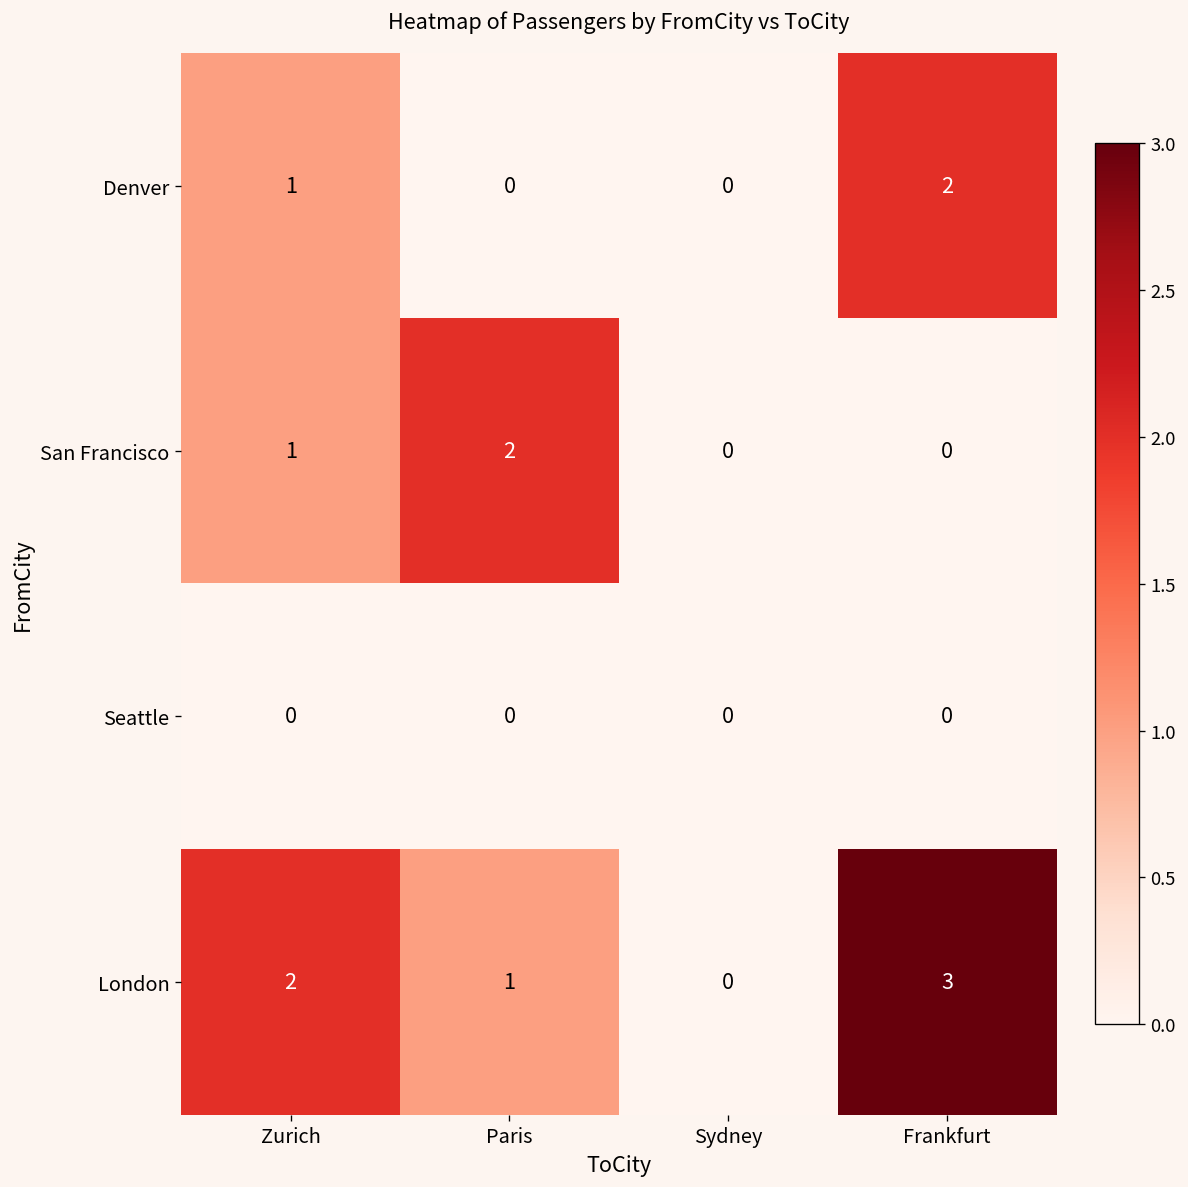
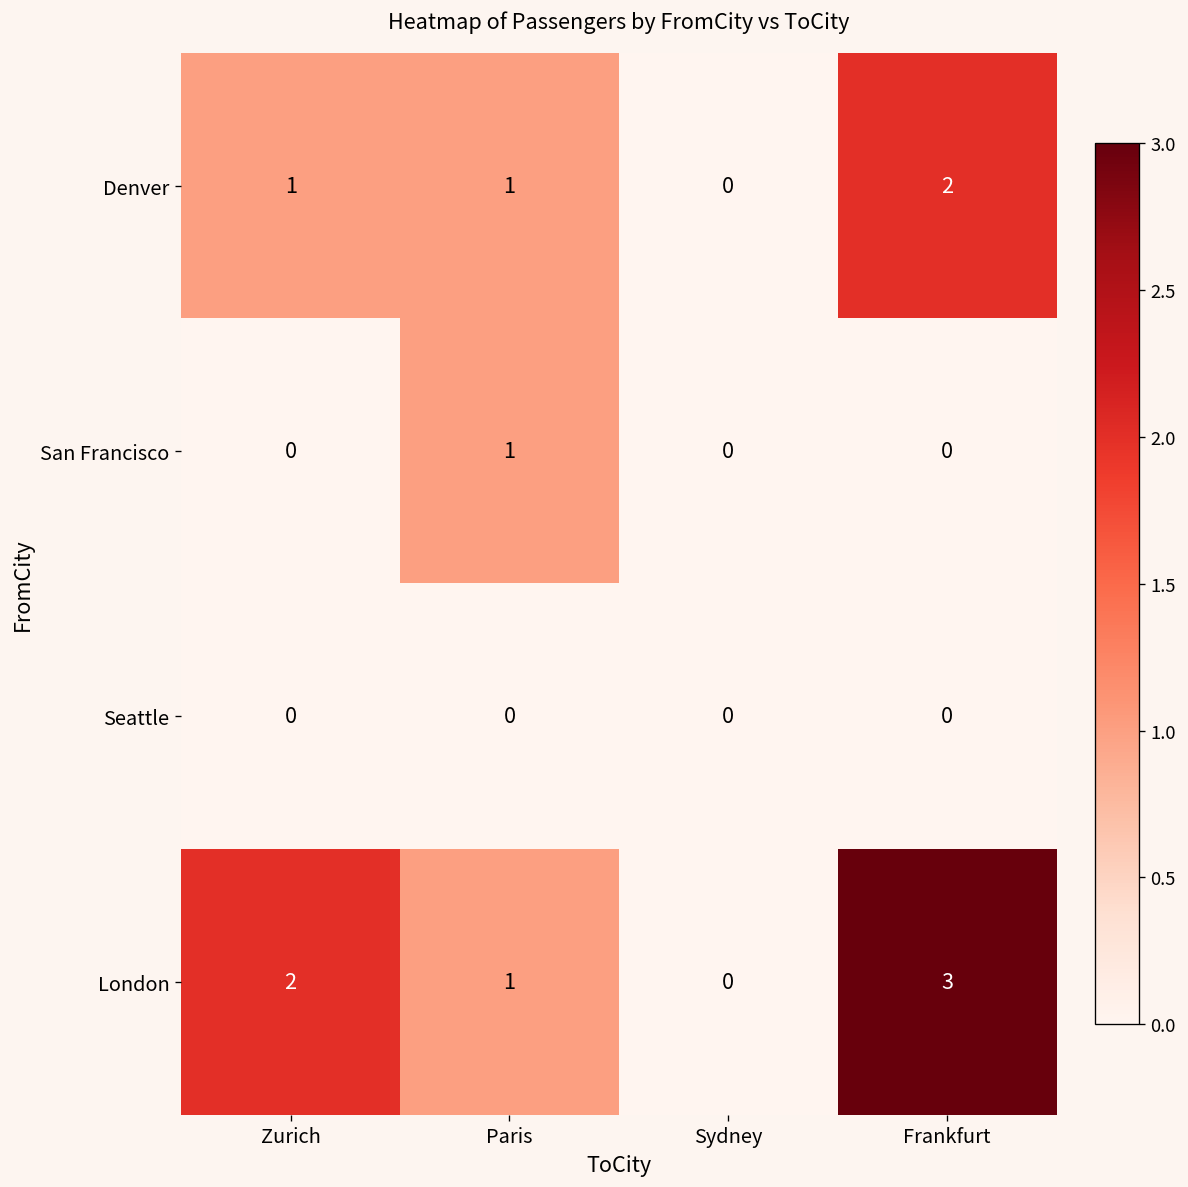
Denver, Paris: 0 -> 1
San Francisco, Zurich: 1 -> 0
San Francisco, Paris: 2 -> 1
